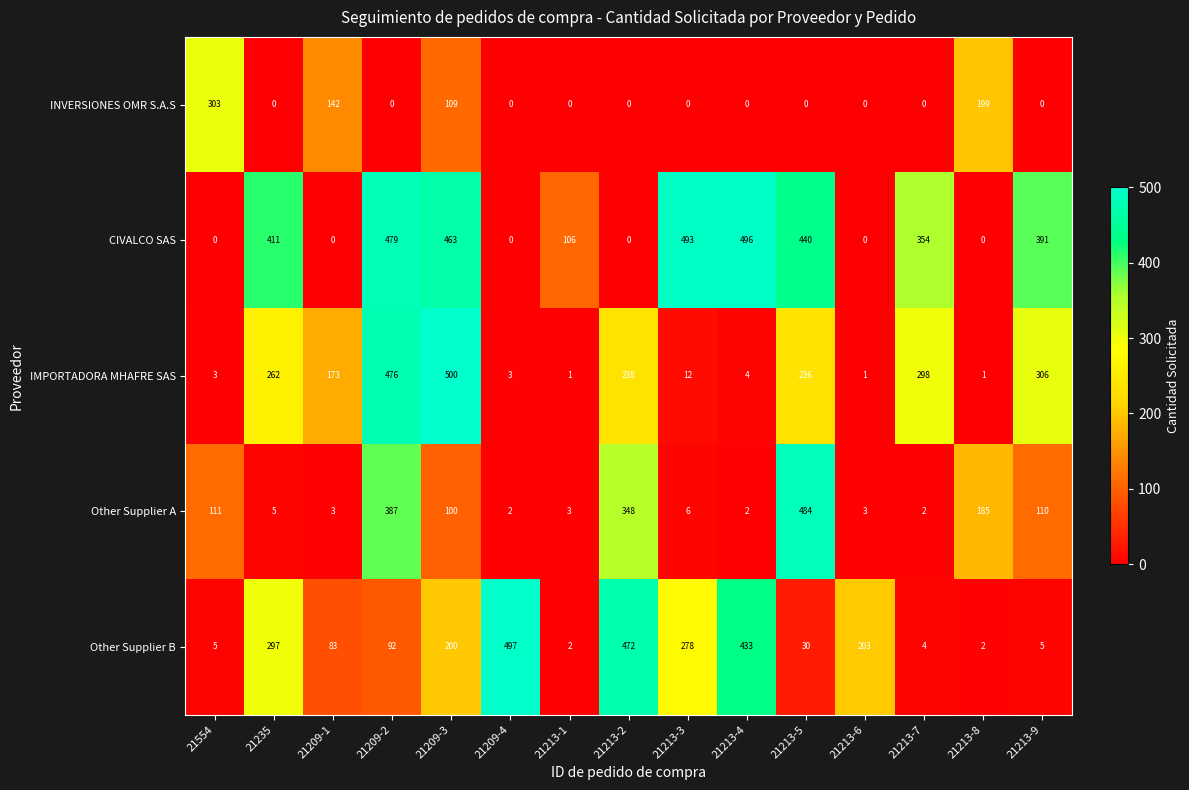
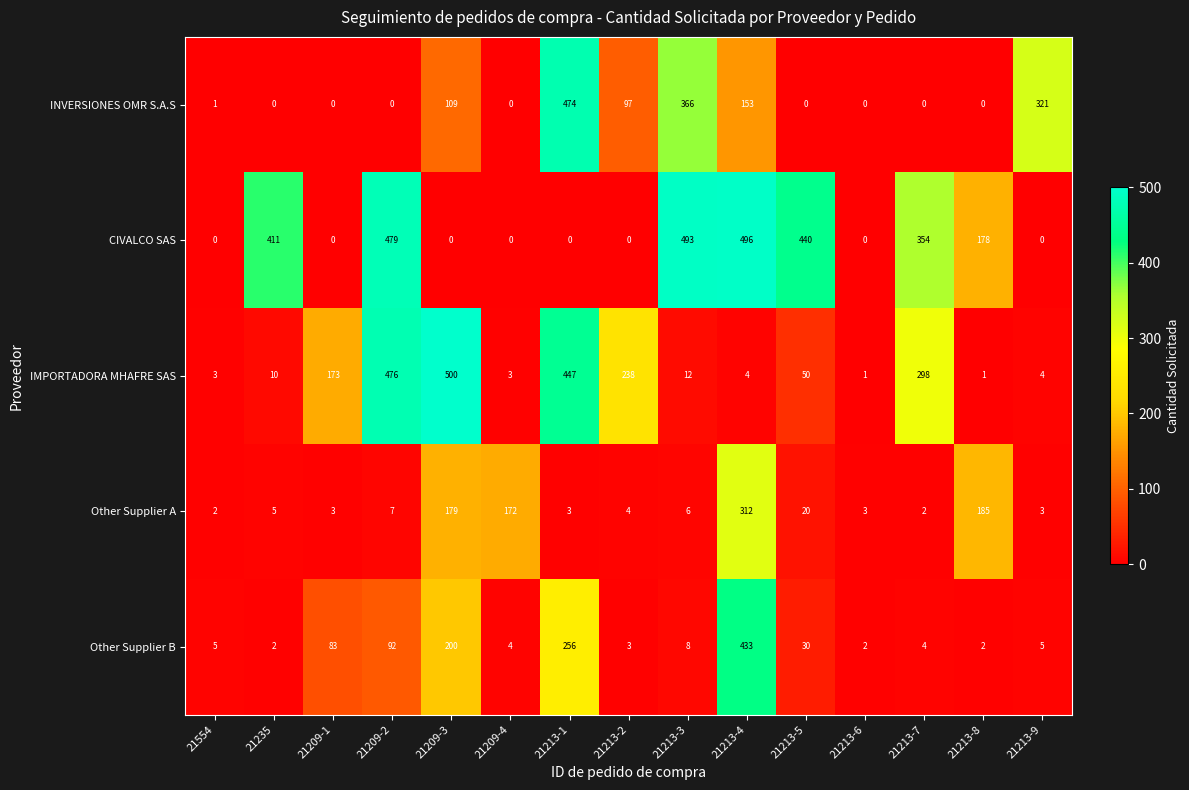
INVERSIONES OMR S.A.S, 21554: 303 -> 1
INVERSIONES OMR S.A.S, 21209-1: 142 -> 0
INVERSIONES OMR S.A.S, 21213-1: 0 -> 474
INVERSIONES OMR S.A.S, 21213-2: 0 -> 97
INVERSIONES OMR S.A.S, 21213-3: 0 -> 366
INVERSIONES OMR S.A.S, 21213-4: 0 -> 153
INVERSIONES OMR S.A.S, 21213-8: 199 -> 0
INVERSIONES OMR S.A.S, 21213-9: 0 -> 321
CIVALCO SAS, 21209-3: 463 -> 0
CIVALCO SAS, 21213-1: 106 -> 0
CIVALCO SAS, 21213-8: 0 -> 178
CIVALCO SAS, 21213-9: 391 -> 0
IMPORTADORA MHAFRE SAS, 21235: 262 -> 10
IMPORTADORA MHAFRE SAS, 21213-1: 1 -> 447
IMPORTADORA MHAFRE SAS, 21213-5: 236 -> 50
IMPORTADORA MHAFRE SAS, 21213-9: 306 -> 4
Other Supplier A, 21554: 111 -> 2
Other Supplier A, 21209-2: 387 -> 7
Other Supplier A, 21209-3: 100 -> 179
Other Supplier A, 21209-4: 2 -> 172
Other Supplier A, 21213-2: 348 -> 4
Other Supplier A, 21213-4: 2 -> 312
Other Supplier A, 21213-5: 484 -> 20
Other Supplier A, 21213-9: 110 -> 3
Other Supplier B, 21235: 297 -> 2
Other Supplier B, 21209-4: 497 -> 4
Other Supplier B, 21213-1: 2 -> 256
Other Supplier B, 21213-2: 472 -> 3
Other Supplier B, 21213-3: 278 -> 8
Other Supplier B, 21213-6: 203 -> 2
